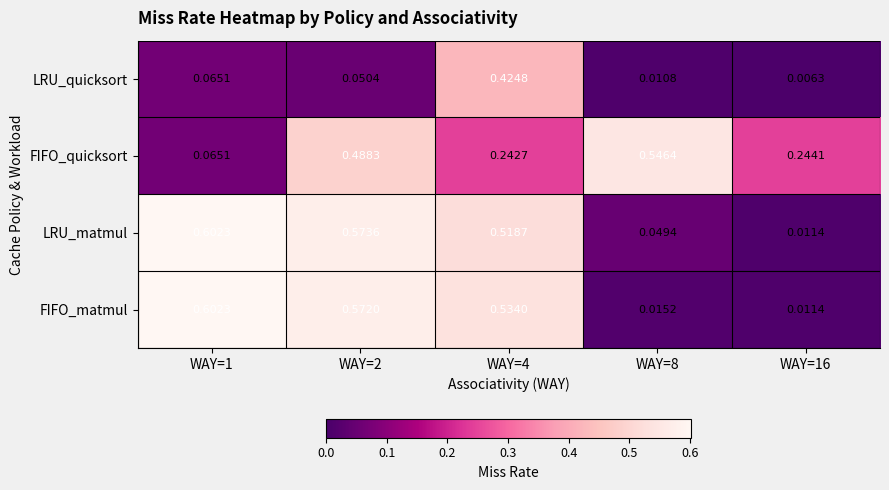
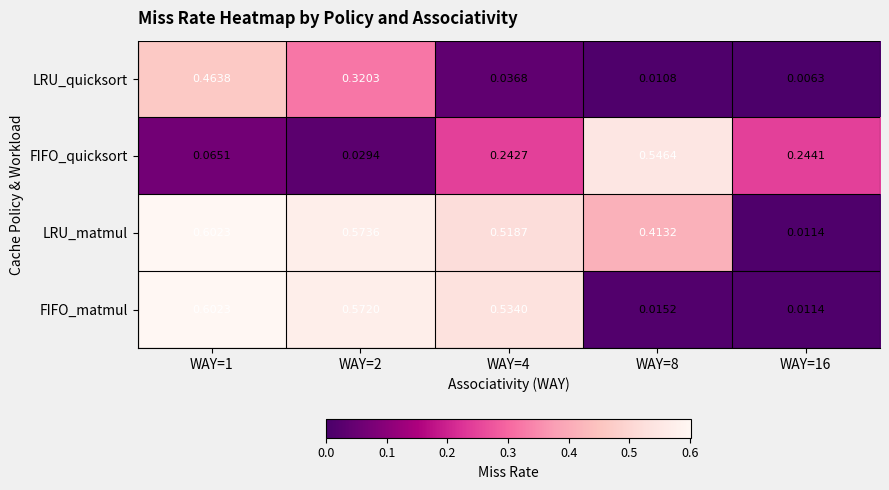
LRU_quicksort, WAY=1: 0.0651 -> 0.4638
LRU_quicksort, WAY=2: 0.0504 -> 0.3203
LRU_quicksort, WAY=4: 0.4248 -> 0.0368
FIFO_quicksort, WAY=2: 0.4883 -> 0.0294
LRU_matmul, WAY=8: 0.0494 -> 0.4132
